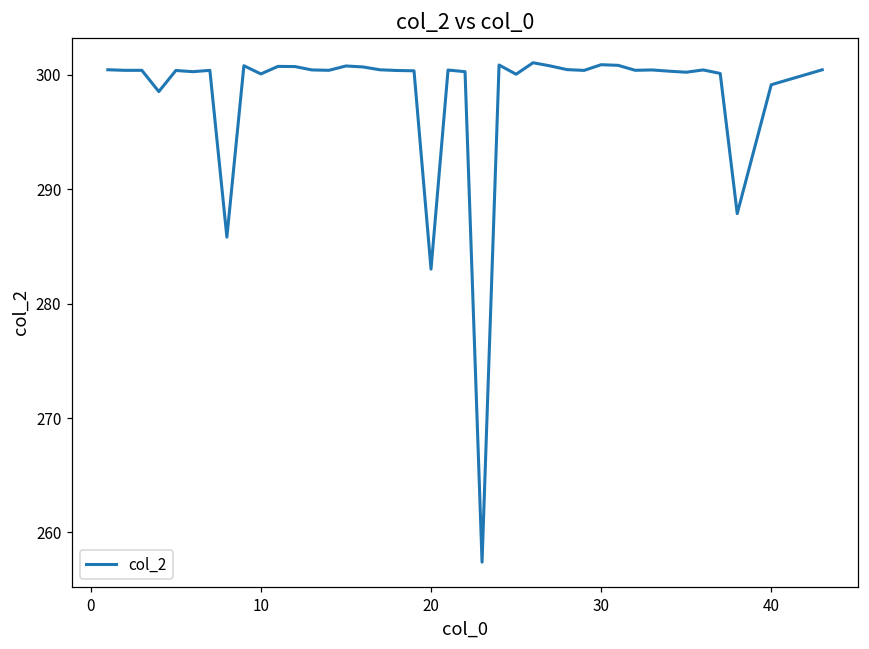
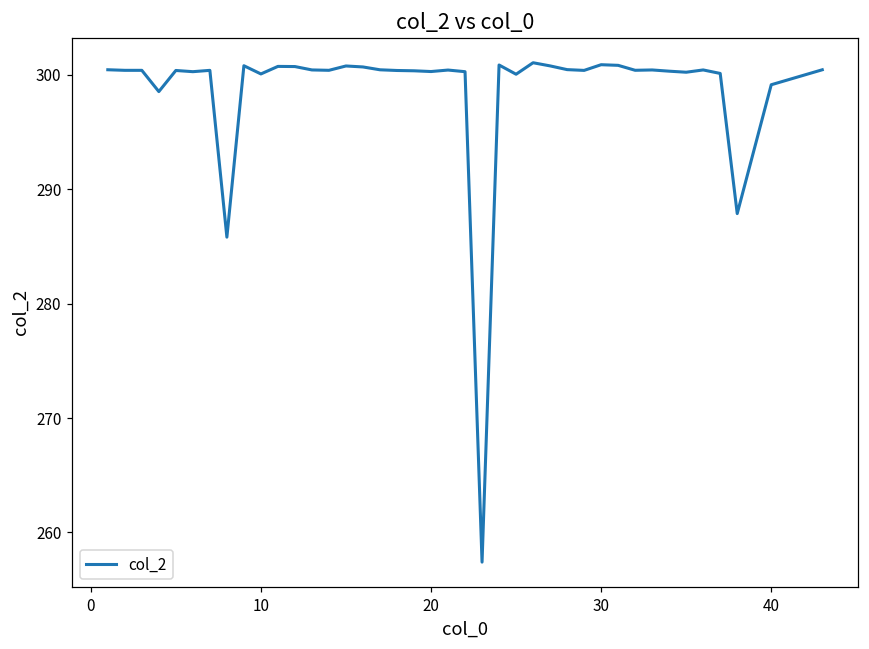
20: 283.0 -> 300.3
